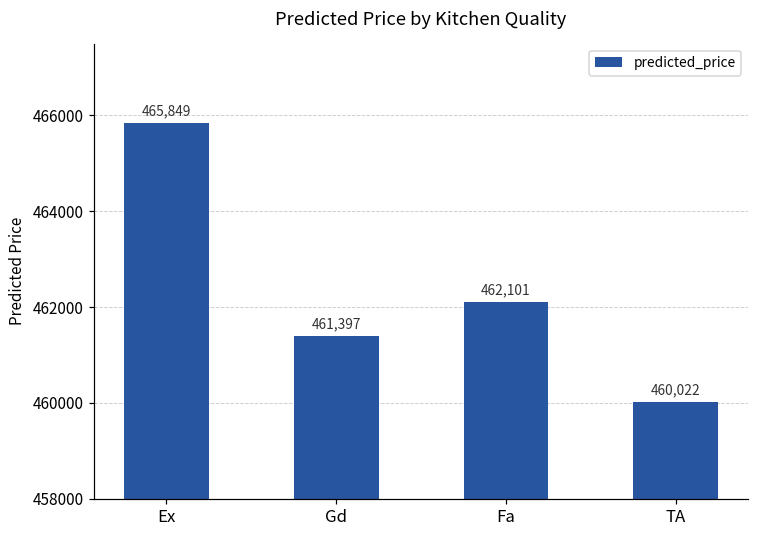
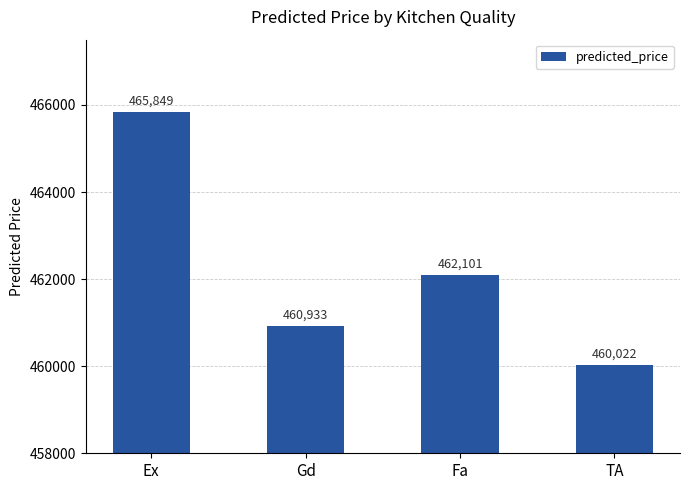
Gd: 461,397 -> 460,933
